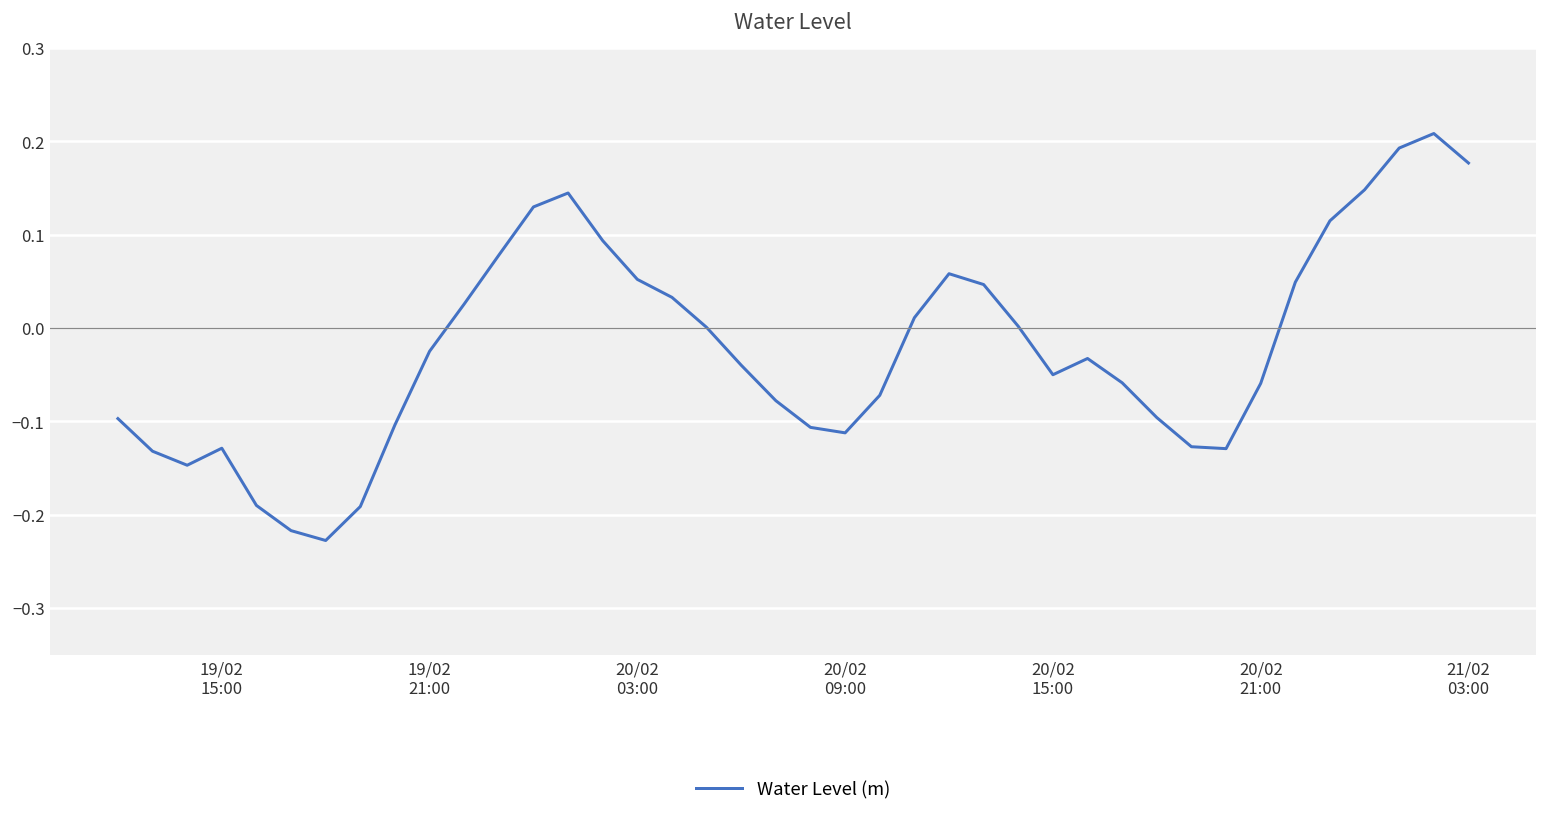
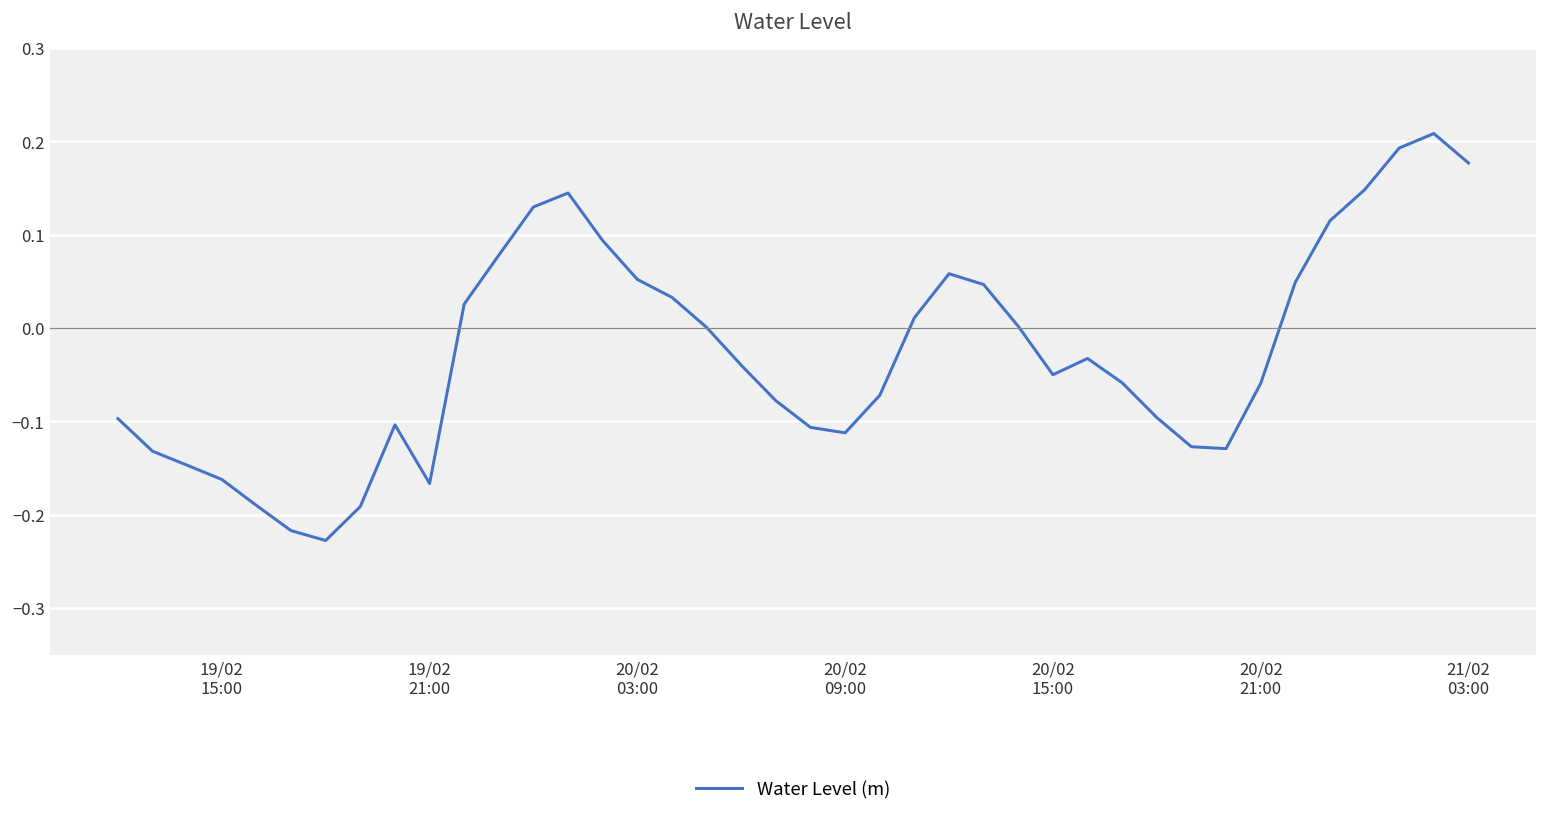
19/02 15:00: -0.13 -> -0.16
19/02 21:00: -0.02 -> -0.17
